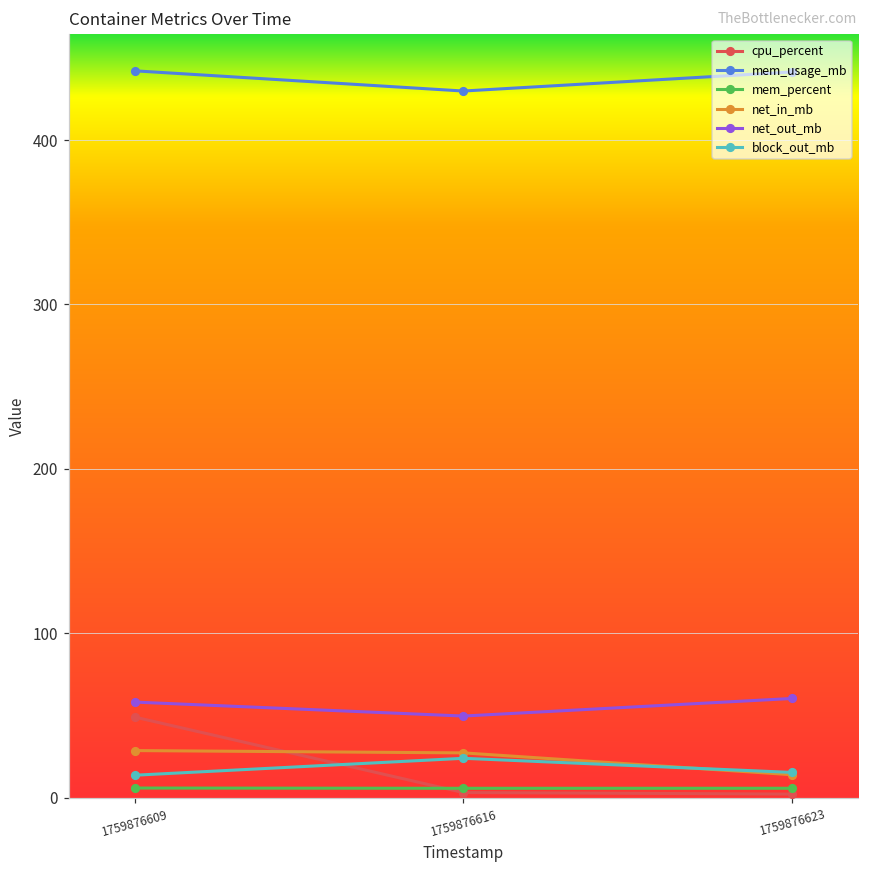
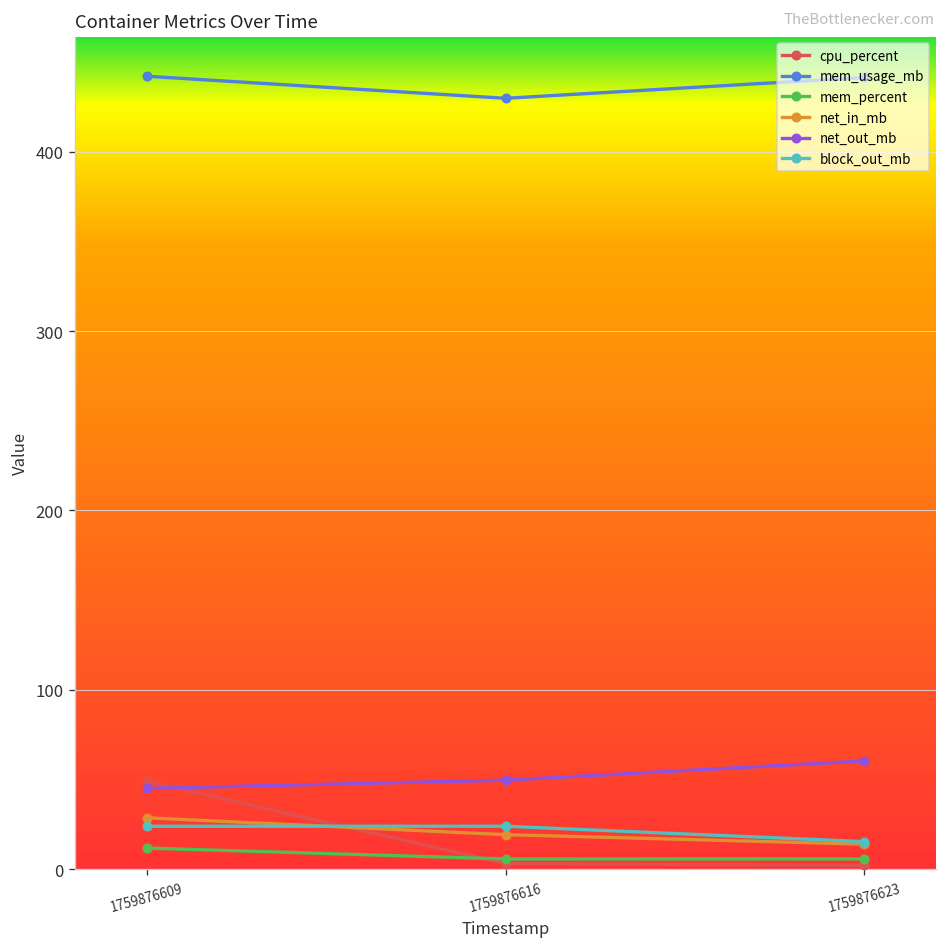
mem_percent, 1759876609: 6 -> 12
net_out_mb, 1759876609: 58 -> 45
block_out_mb, 1759876609: 14 -> 24
net_in_mb, 1759876616: 27 -> 19
